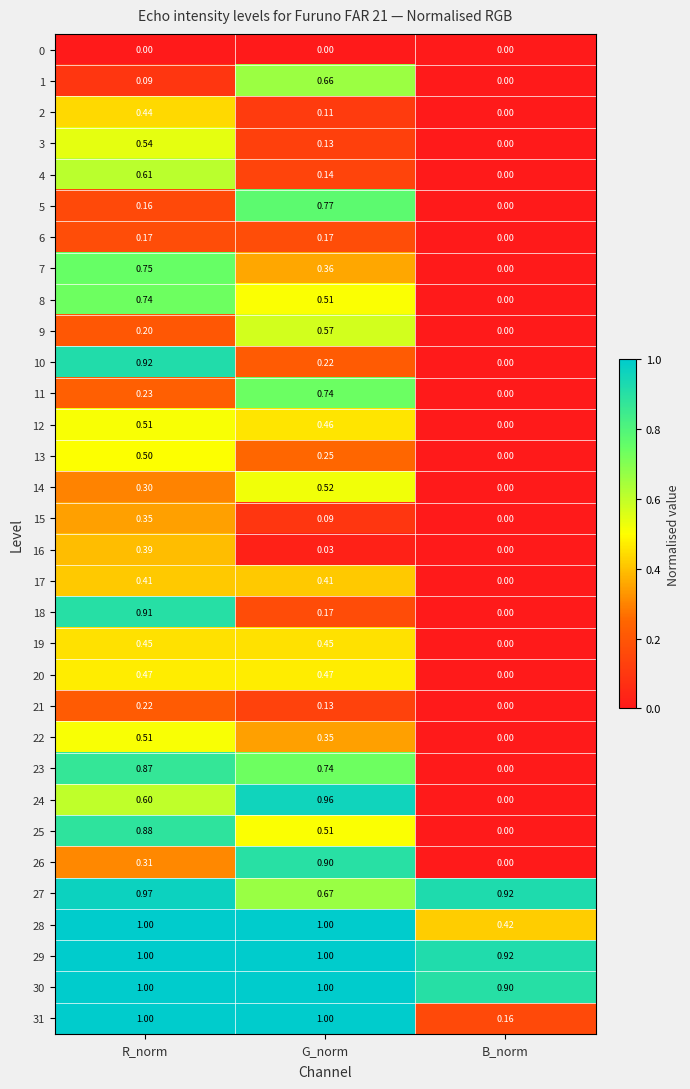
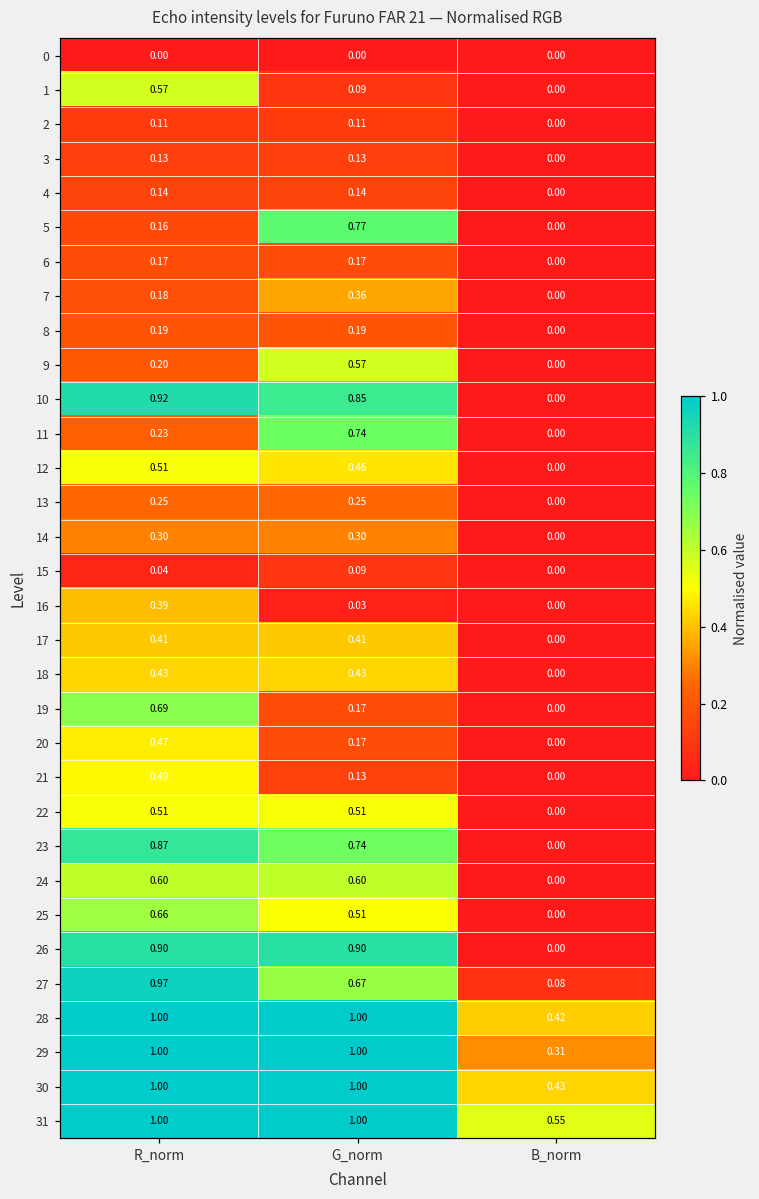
1, R_norm: 0.09 -> 0.57
1, G_norm: 0.66 -> 0.09
2, R_norm: 0.44 -> 0.11
3, R_norm: 0.54 -> 0.13
4, R_norm: 0.61 -> 0.14
7, R_norm: 0.75 -> 0.18
8, R_norm: 0.74 -> 0.19
8, G_norm: 0.51 -> 0.19
10, G_norm: 0.22 -> 0.85
13, R_norm: 0.50 -> 0.25
14, G_norm: 0.52 -> 0.30
15, R_norm: 0.35 -> 0.04
18, R_norm: 0.91 -> 0.43
18, G_norm: 0.17 -> 0.43
19, R_norm: 0.45 -> 0.69
19, G_norm: 0.45 -> 0.17
20, G_norm: 0.47 -> 0.17
21, R_norm: 0.22 -> 0.49
22, G_norm: 0.35 -> 0.51
24, G_norm: 0.96 -> 0.60
25, R_norm: 0.88 -> 0.66
26, R_norm: 0.31 -> 0.90
27, B_norm: 0.92 -> 0.08
29, B_norm: 0.92 -> 0.31
30, B_norm: 0.90 -> 0.43
31, B_norm: 0.16 -> 0.55
